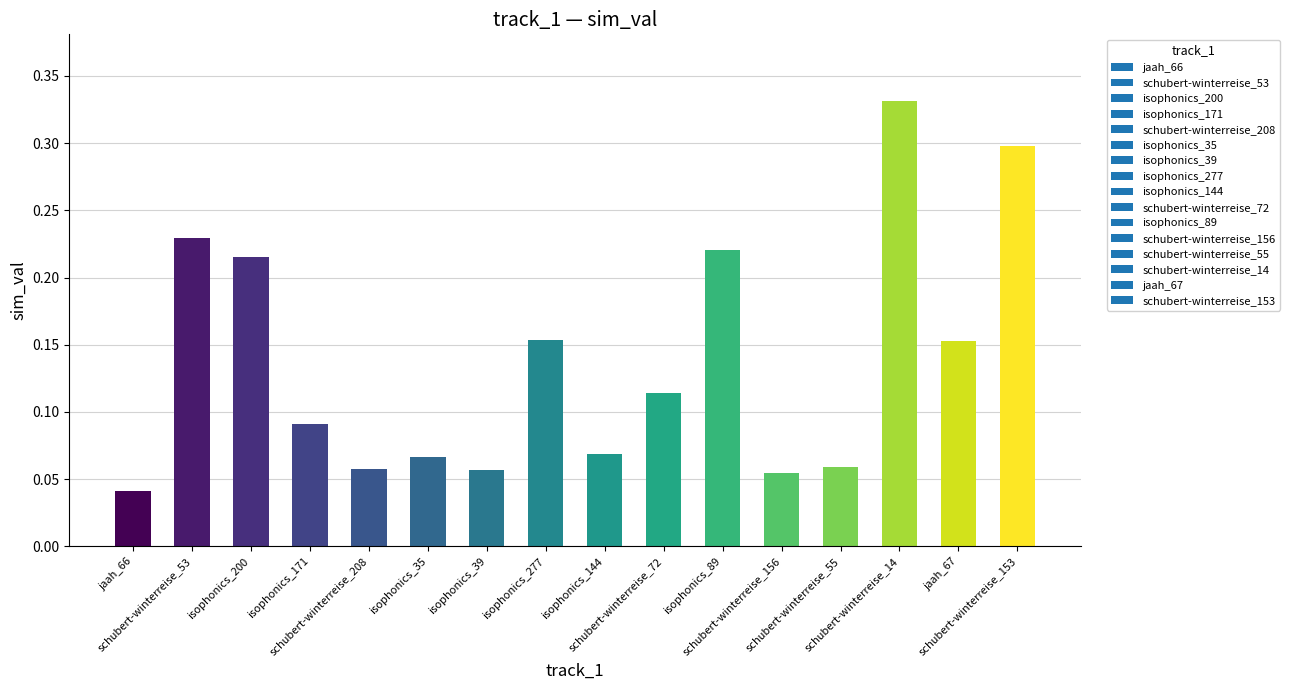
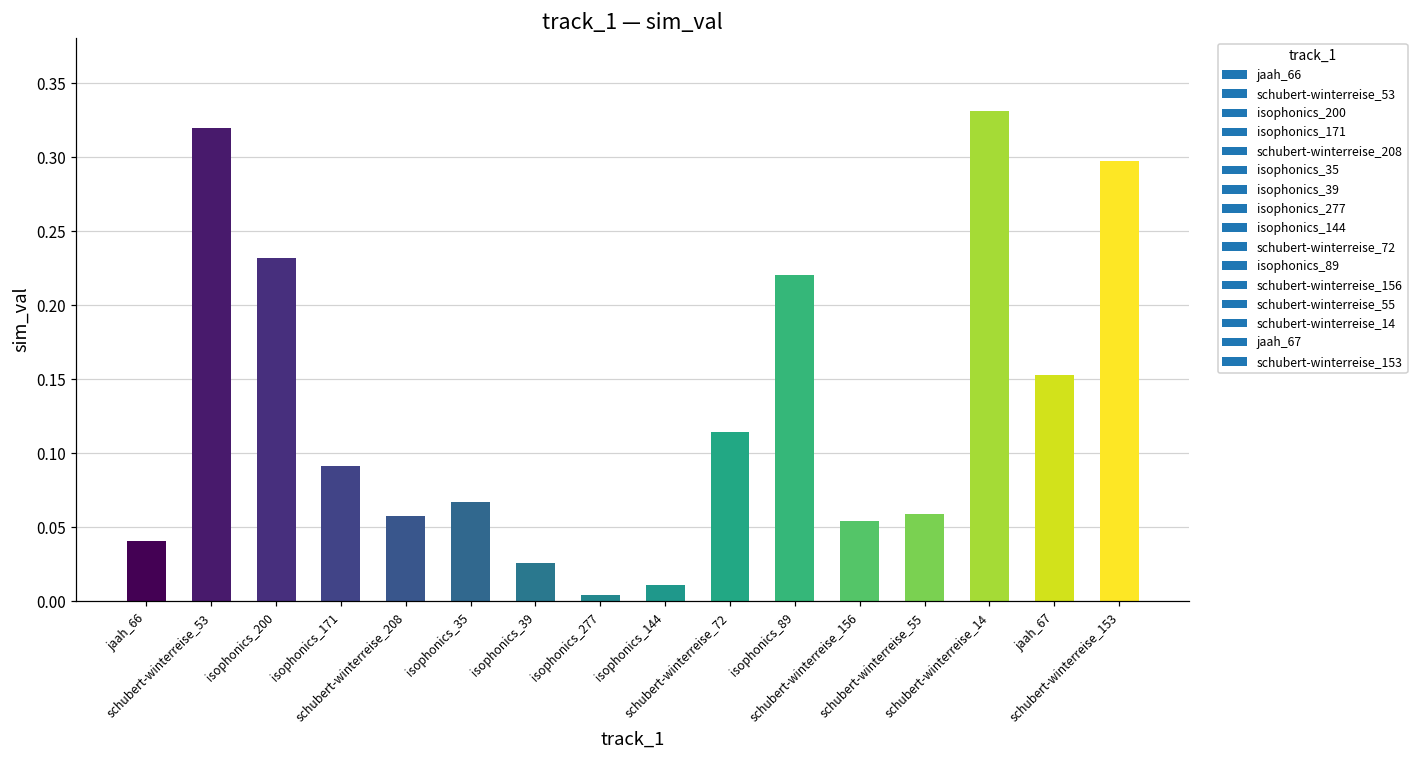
schubert-winterreise_53: 0.229 -> 0.320
isophonics_200: 0.215 -> 0.232
isophonics_39: 0.057 -> 0.026
isophonics_277: 0.154 -> 0.004
isophonics_144: 0.069 -> 0.011
